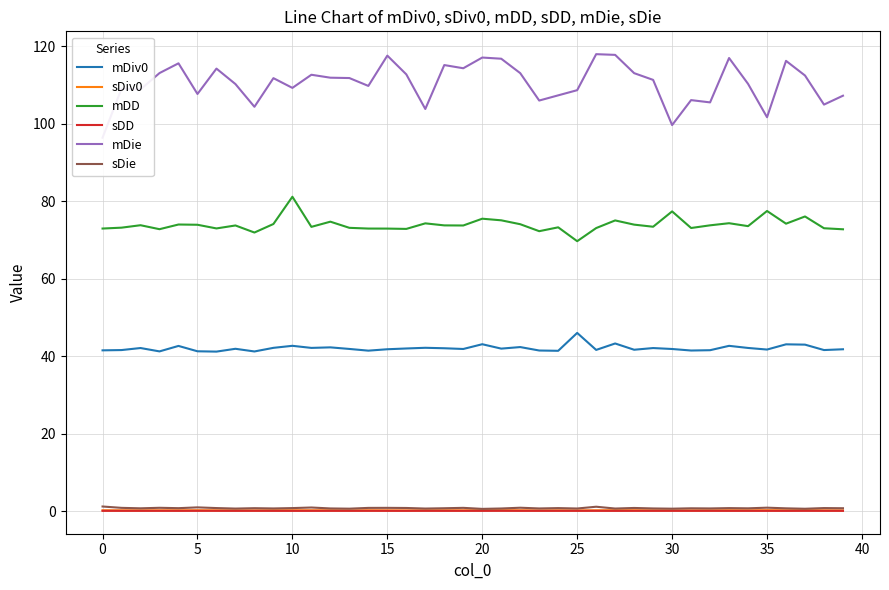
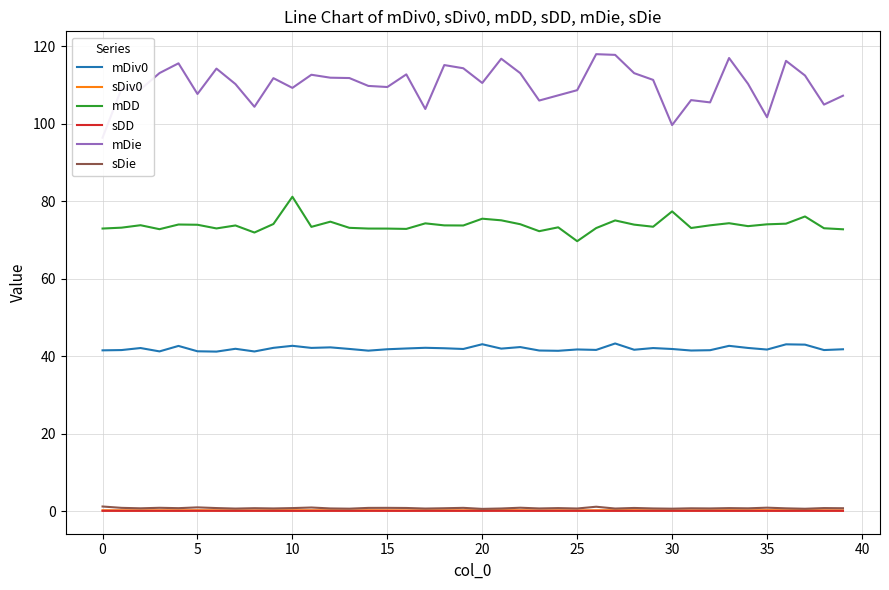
mDie, 15: 118 -> 109
mDie, 20: 117 -> 111
mDiv0, 25: 46 -> 42
mDD, 35: 77 -> 74
